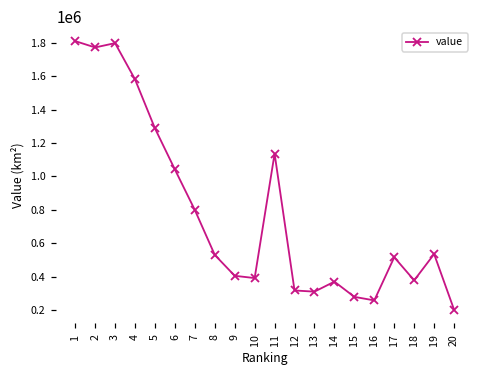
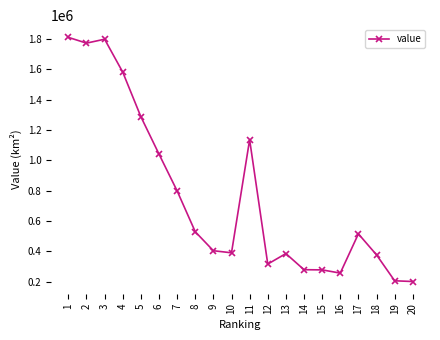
13: 310000 -> 390000
14: 370000 -> 280000
19: 530000 -> 210000
